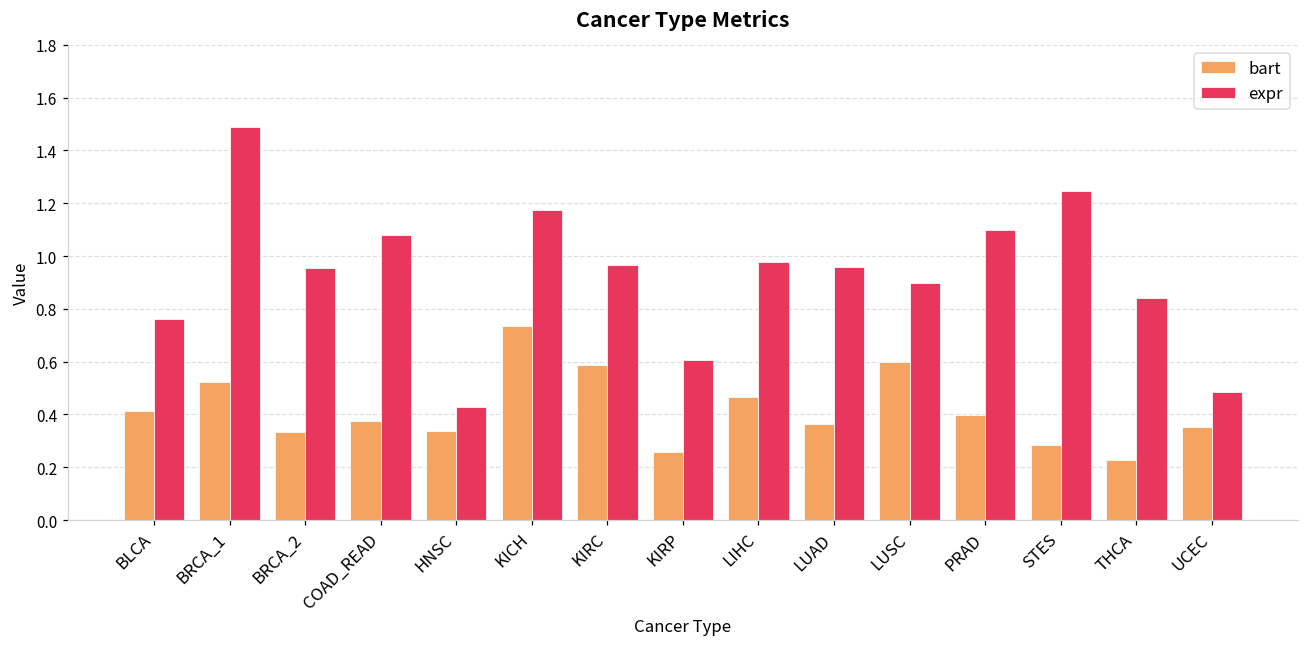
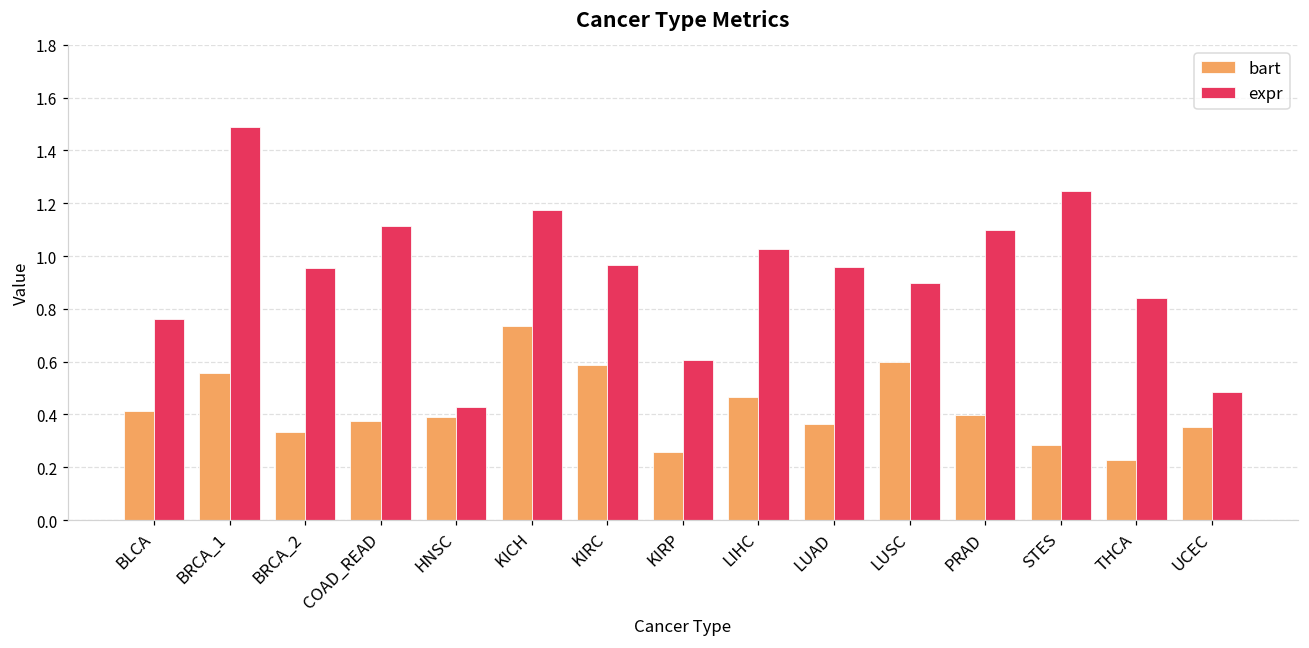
bart, BRCA_1: 0.52 -> 0.56
expr, COAD_READ: 1.08 -> 1.11
bart, HNSC: 0.34 -> 0.39
expr, LIHC: 0.98 -> 1.02
